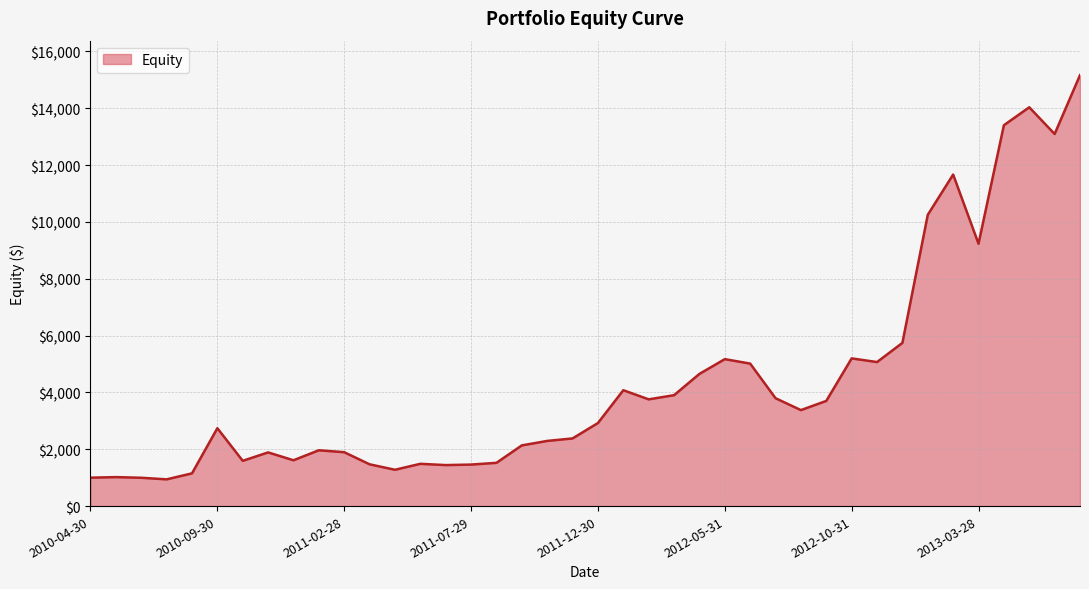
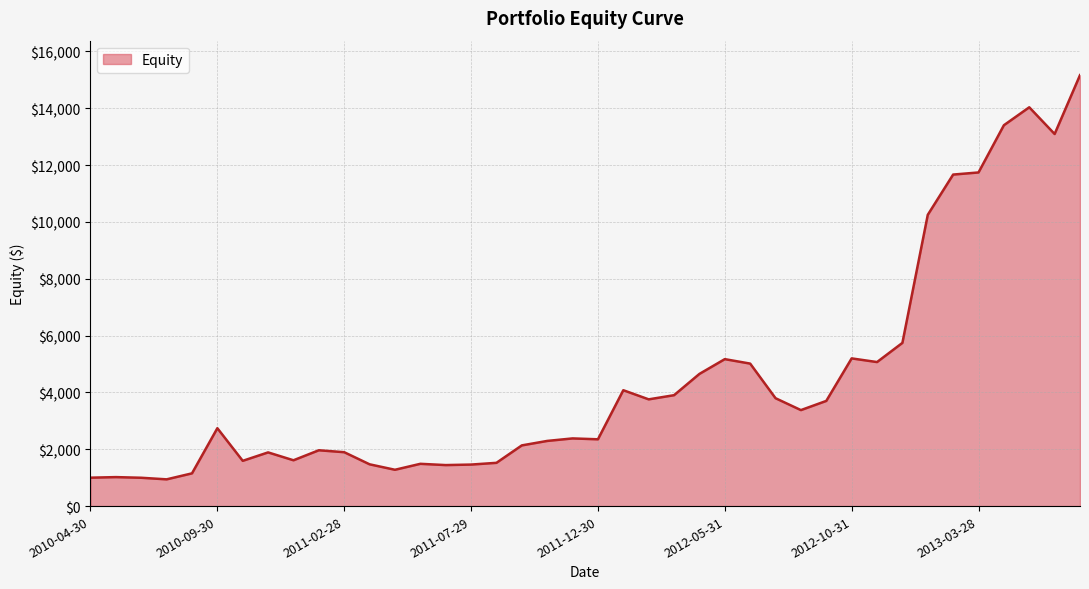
2011-12-30: $2,900 -> $2,400
2013-03-28: $9,200 -> $11,700
